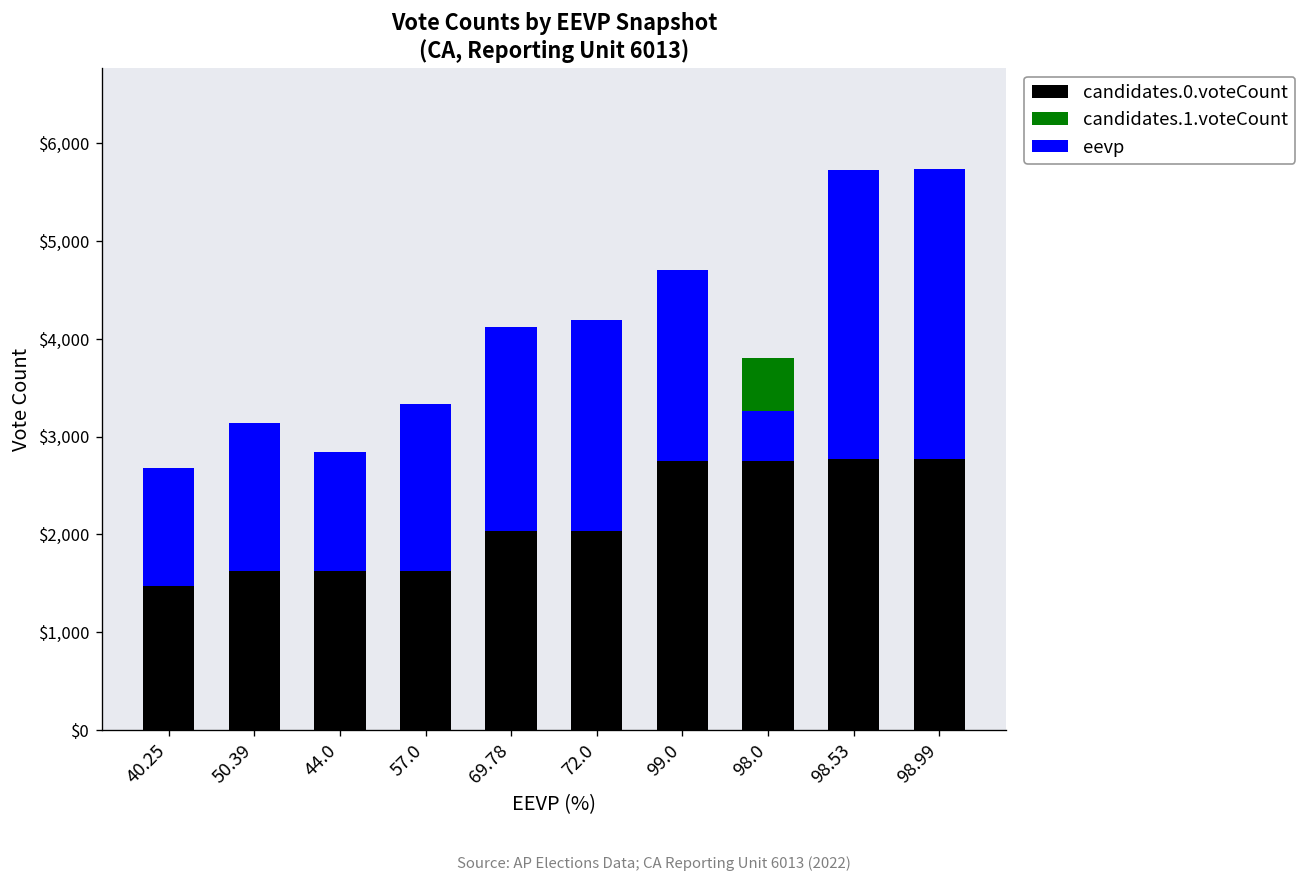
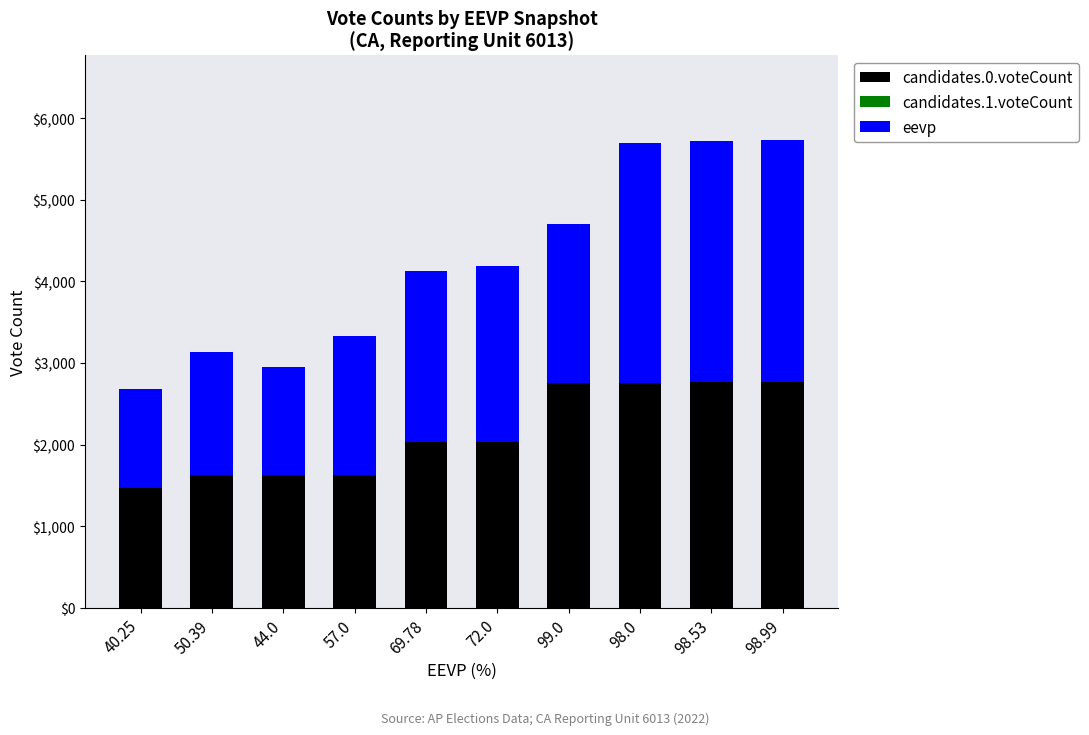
eevp, 44.0: $1,200 -> $1,300
eevp, 98.0: $500 -> $2,900
